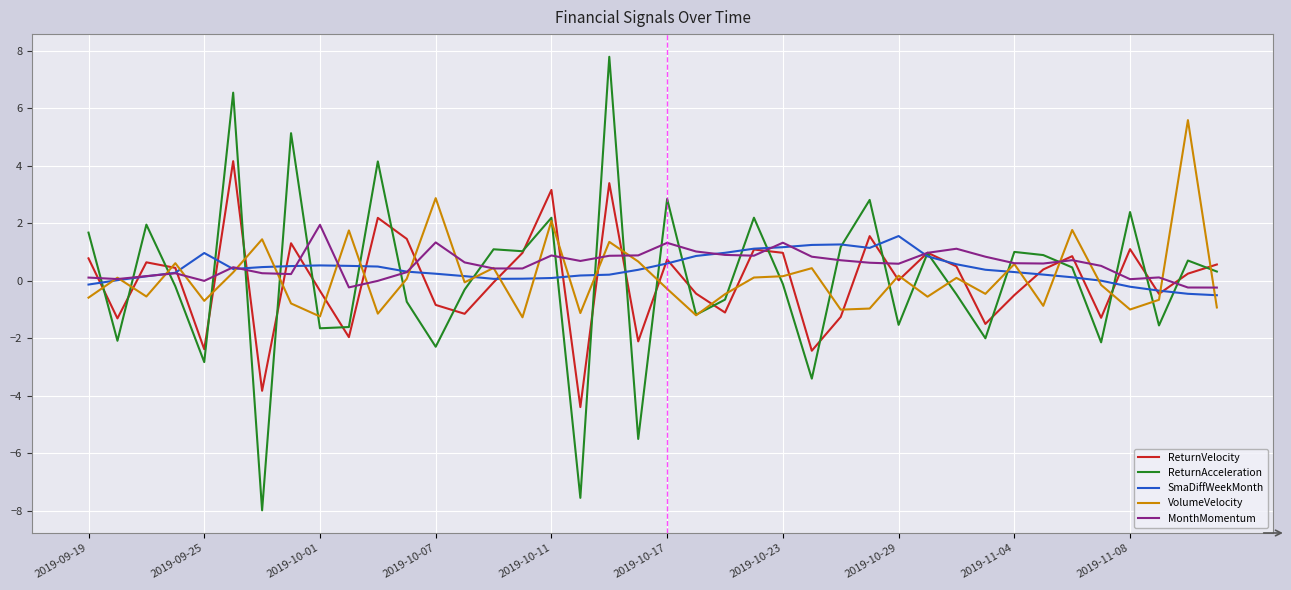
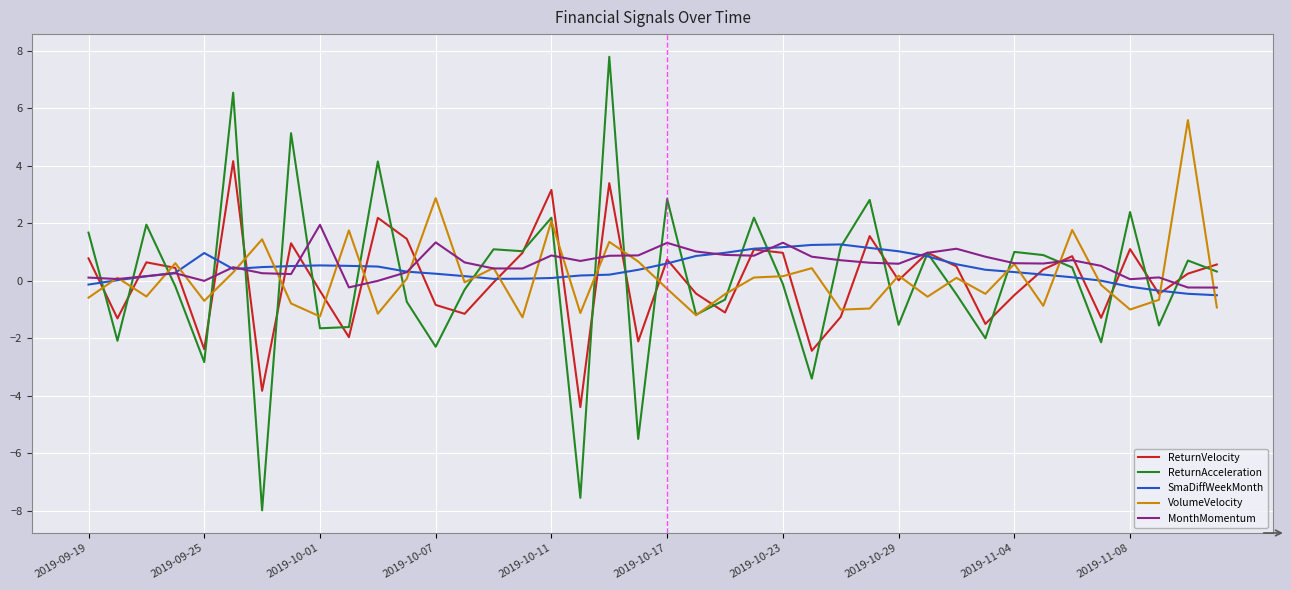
SmaDiffWeekMonth, 2019-10-29: 1.6 -> 1.0
